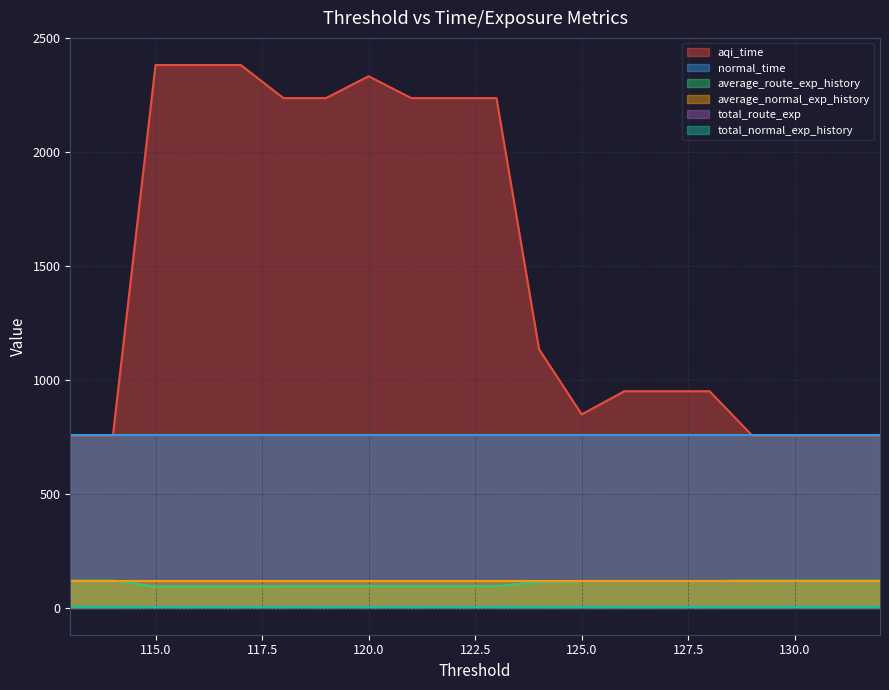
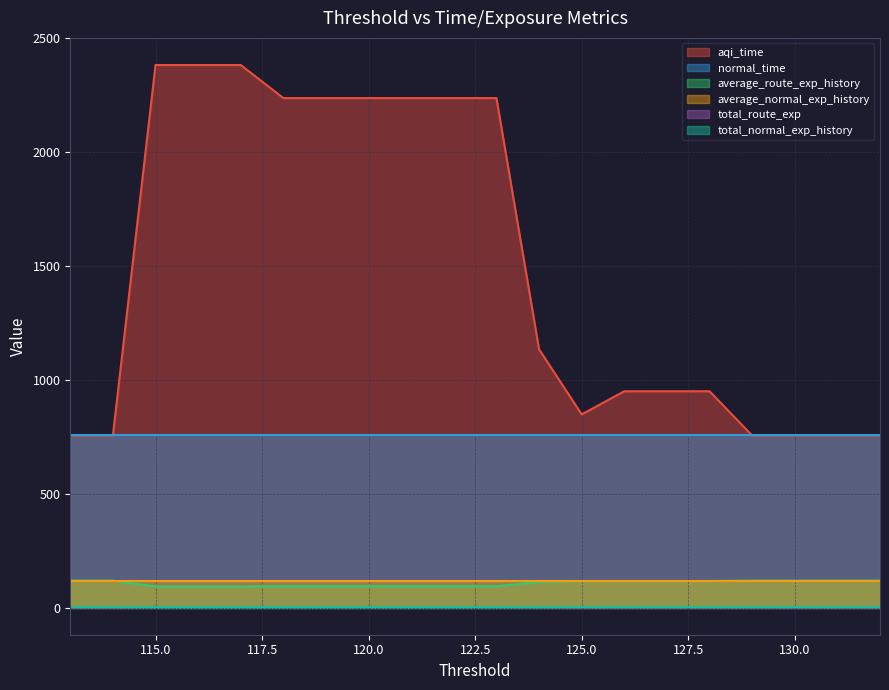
aqi_time, 120.0: 2330 -> 2240
